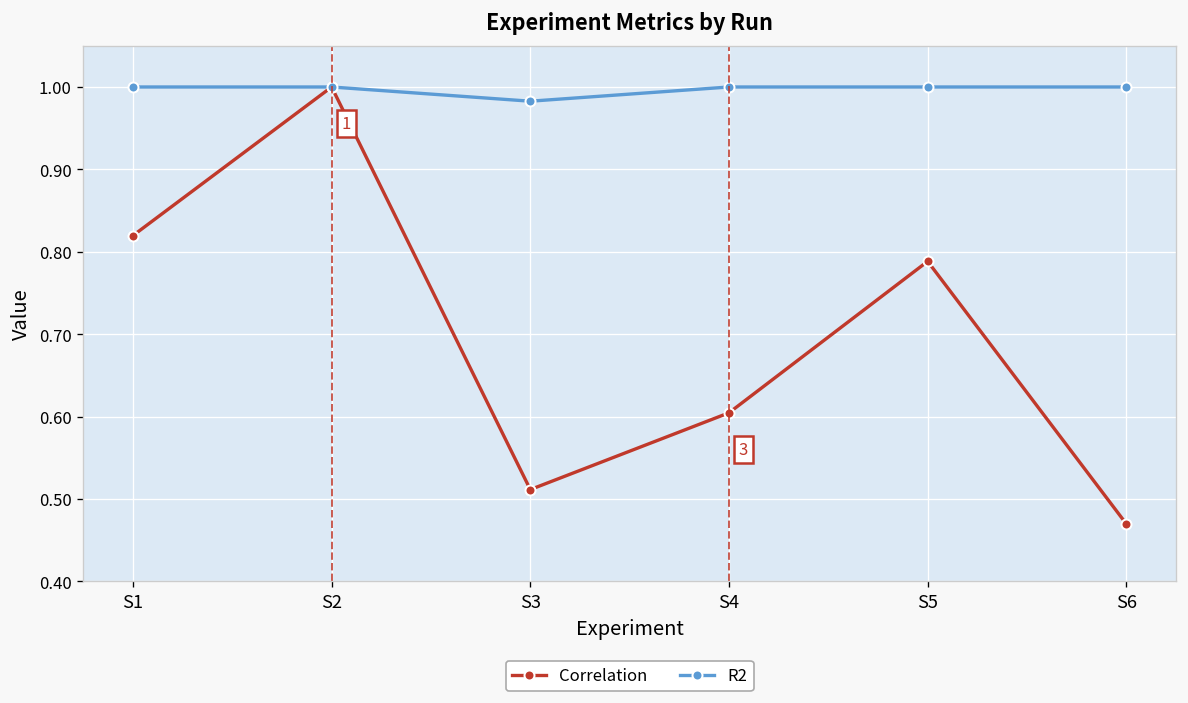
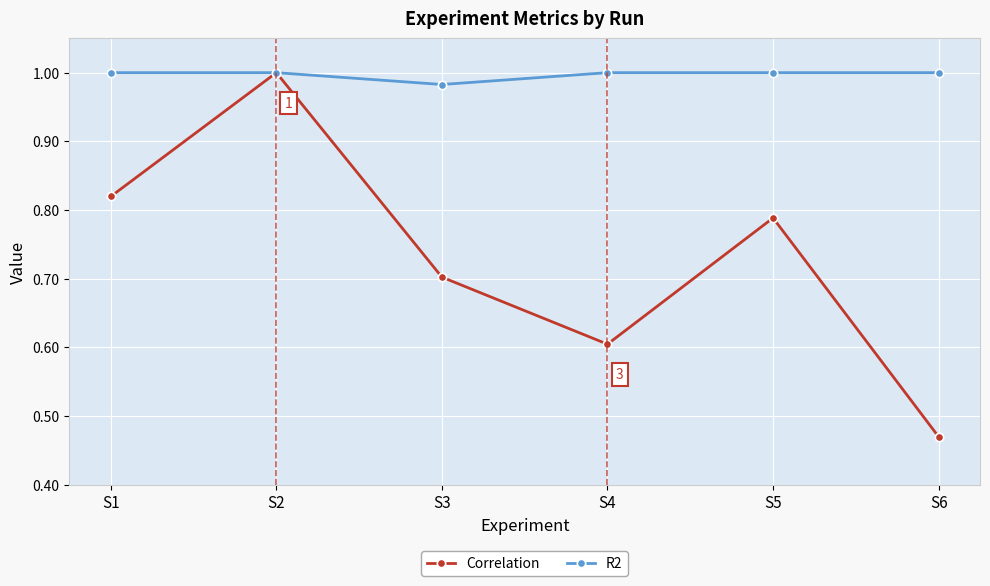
Correlation, S3: 0.51 -> 0.70
